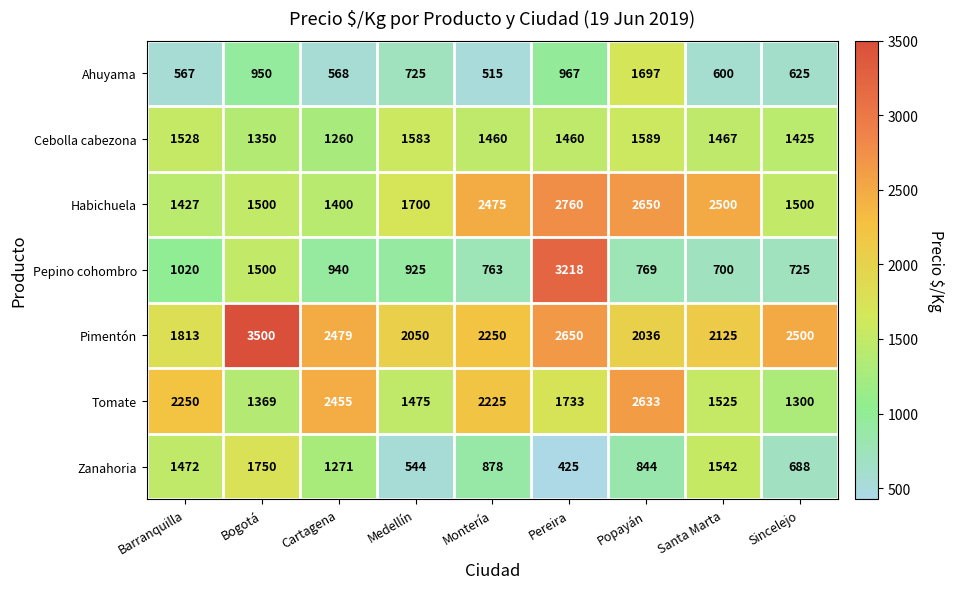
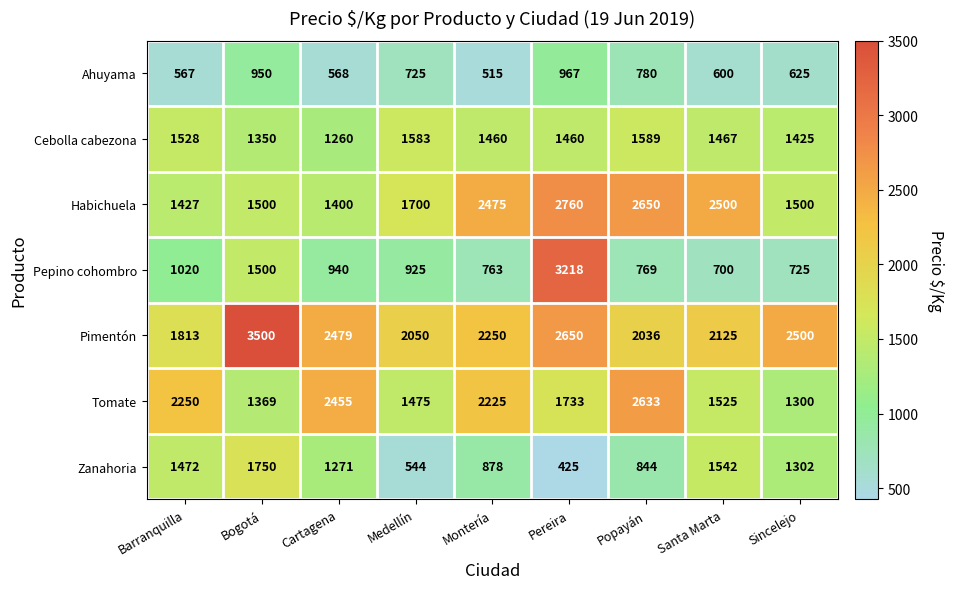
Ahuyama, Popayán: 1697 -> 780
Zanahoria, Sincelejo: 688 -> 1302
